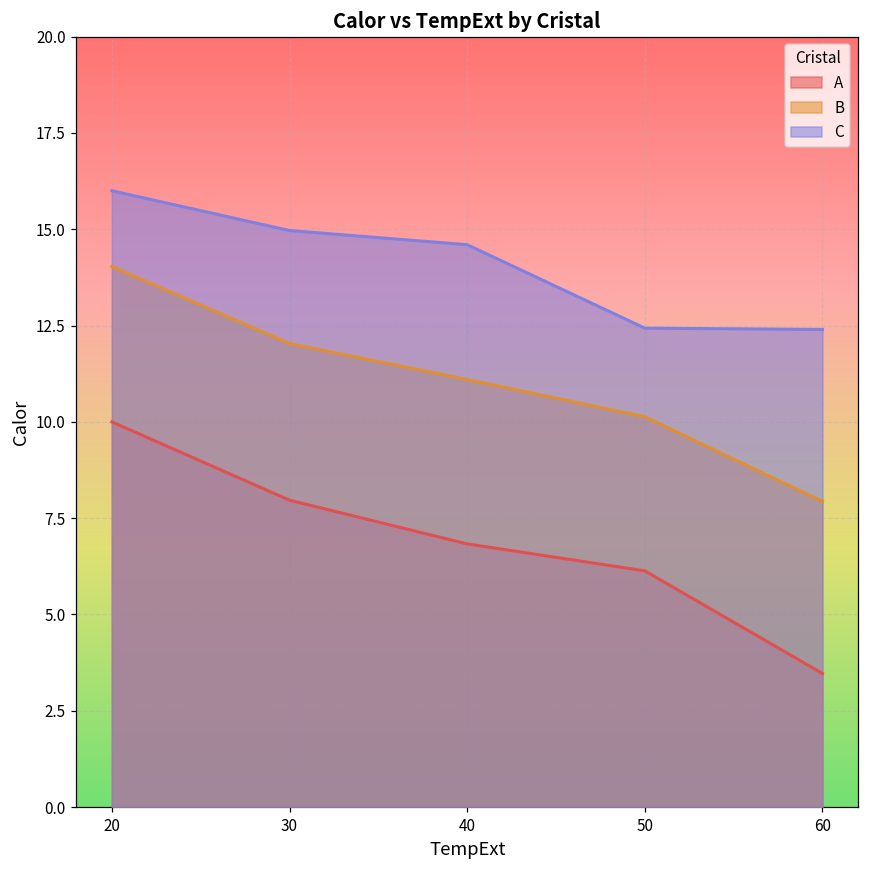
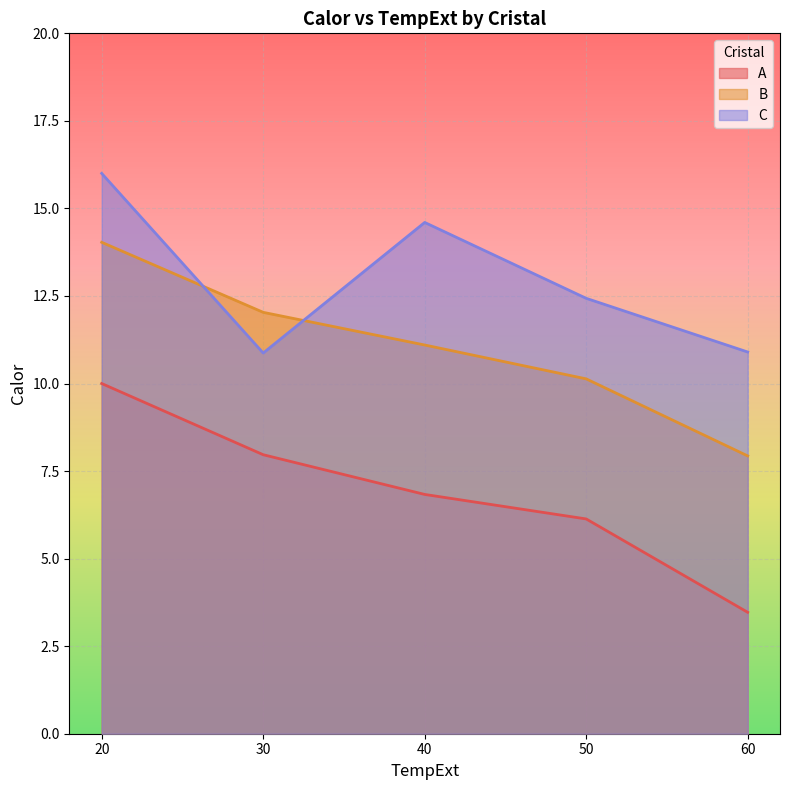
C, 30: 15.0 -> 10.9
C, 60: 12.4 -> 10.9
